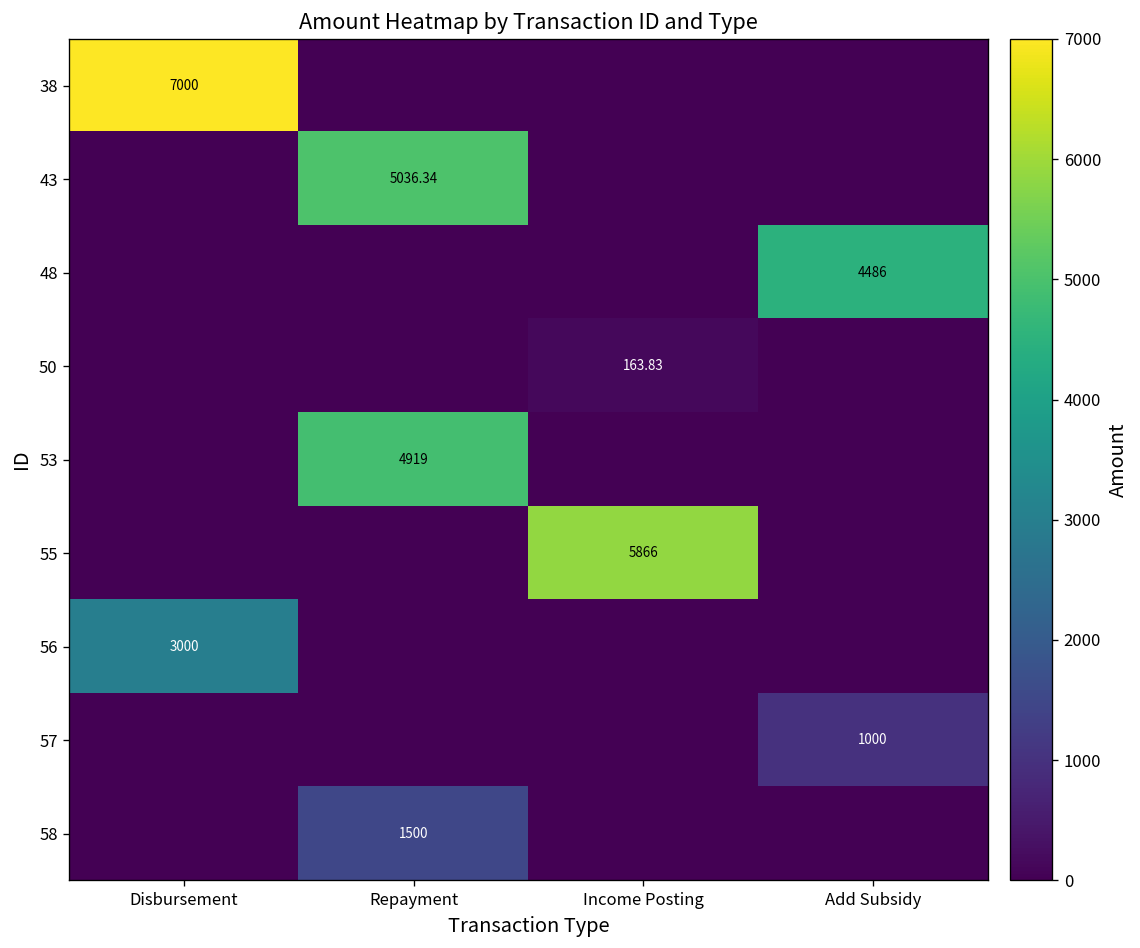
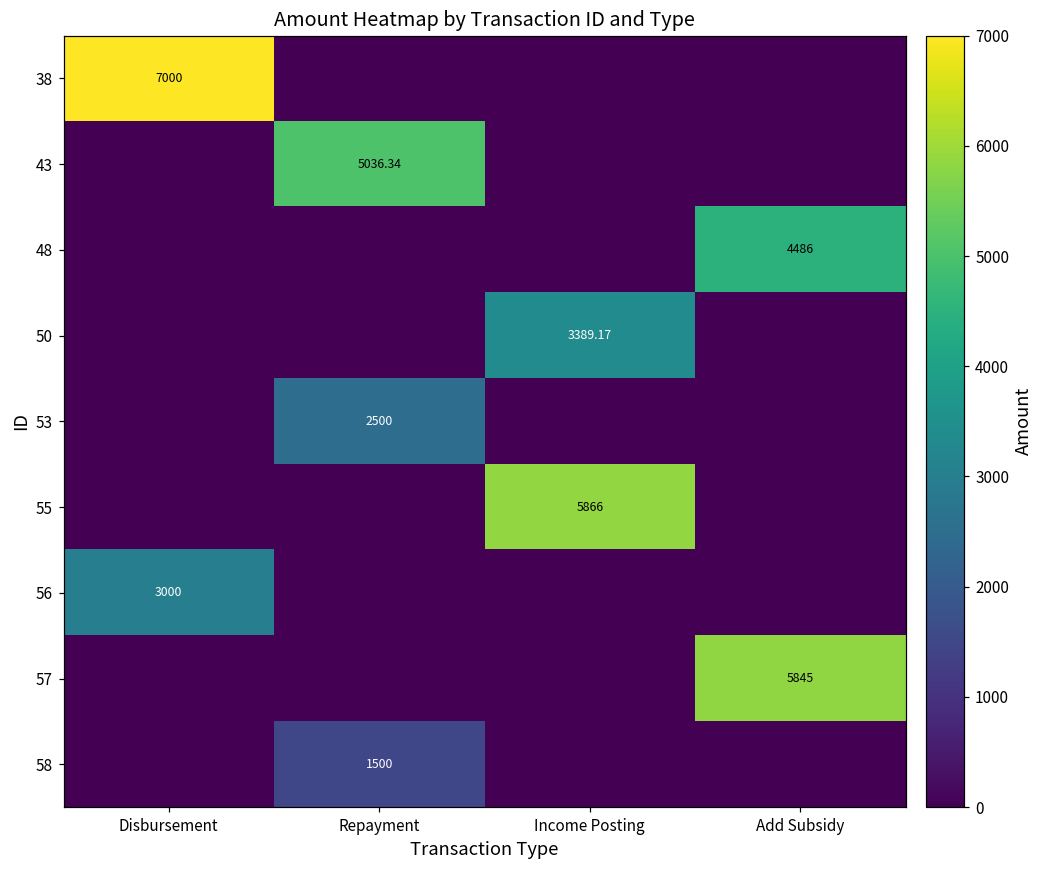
50, Income Posting: 163.83 -> 3389.17
53, Repayment: 4919 -> 2500
57, Add Subsidy: 1000 -> 5845
